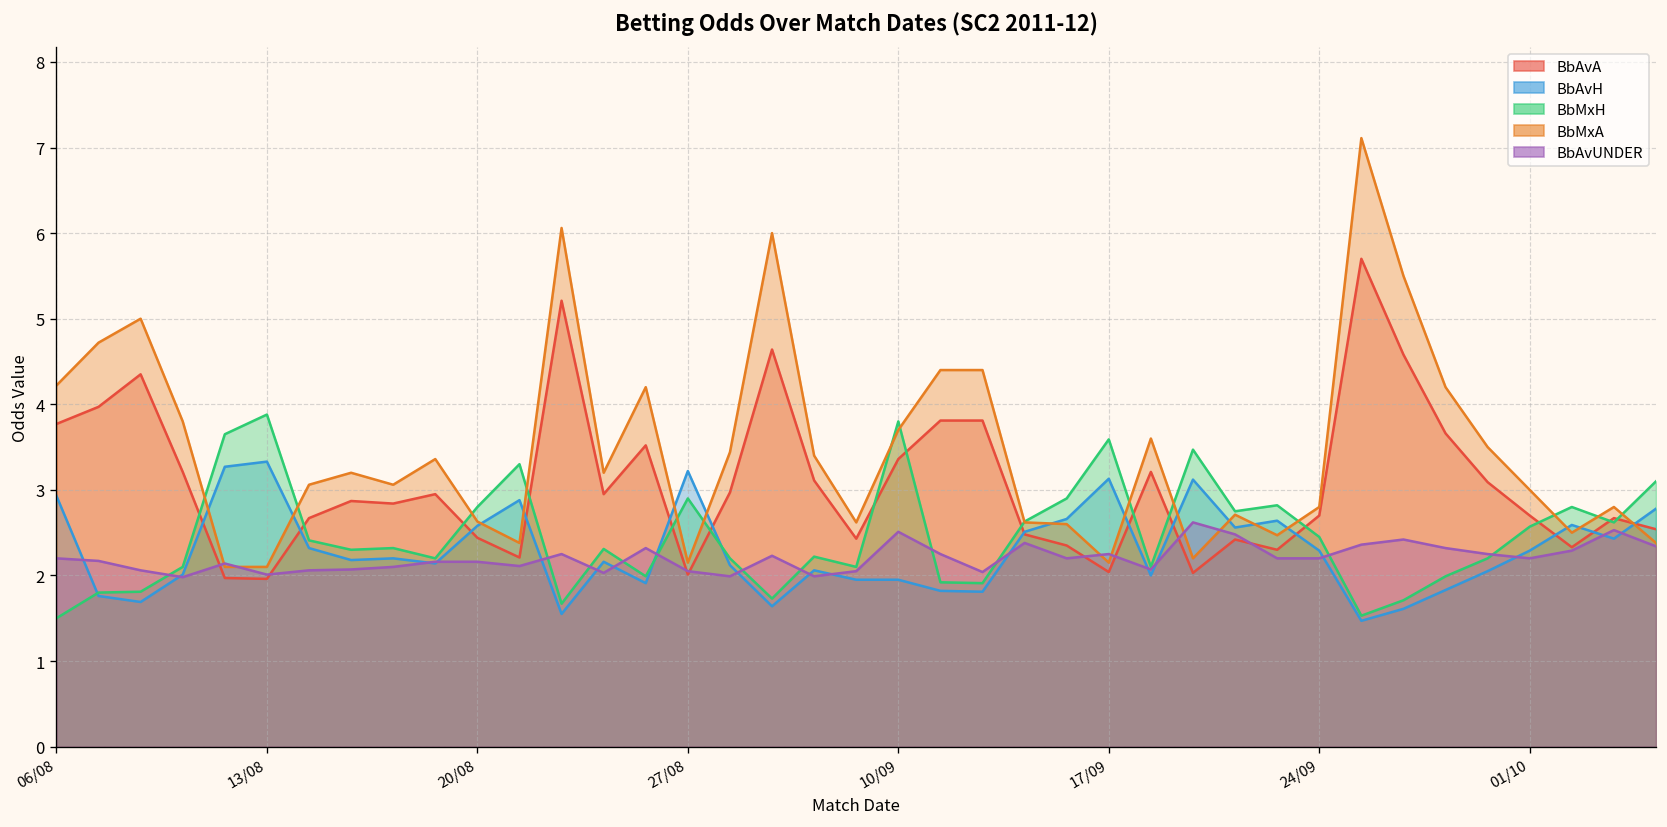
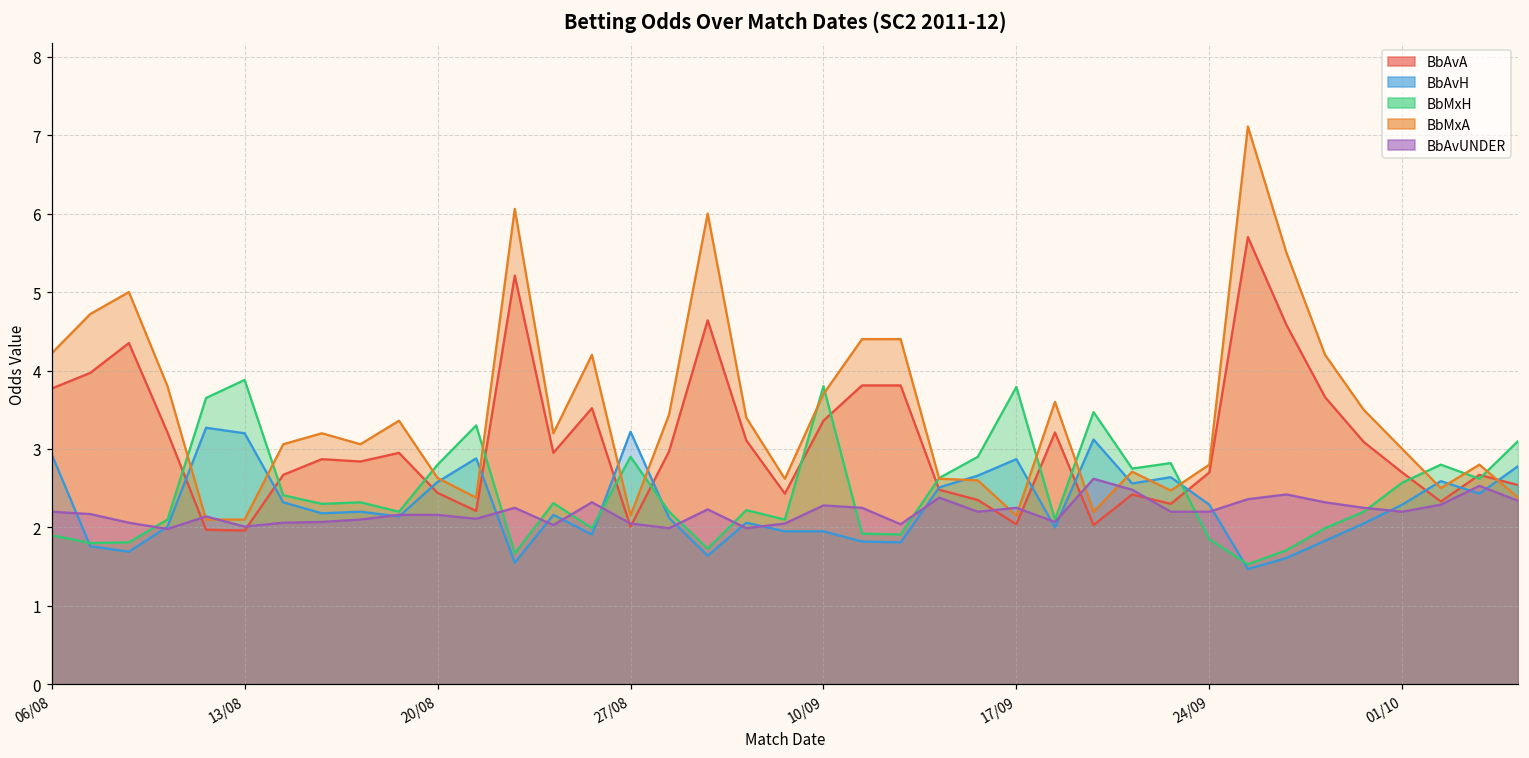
BbMxH, 06/08: 1.5 -> 1.9
BbAvH, 13/08: 3.3 -> 3.2
BbAvUNDER, 10/09: 2.5 -> 2.3
BbAvH, 17/09: 3.1 -> 2.9
BbMxH, 17/09: 3.6 -> 3.8
BbMxH, 24/09: 2.5 -> 1.9
